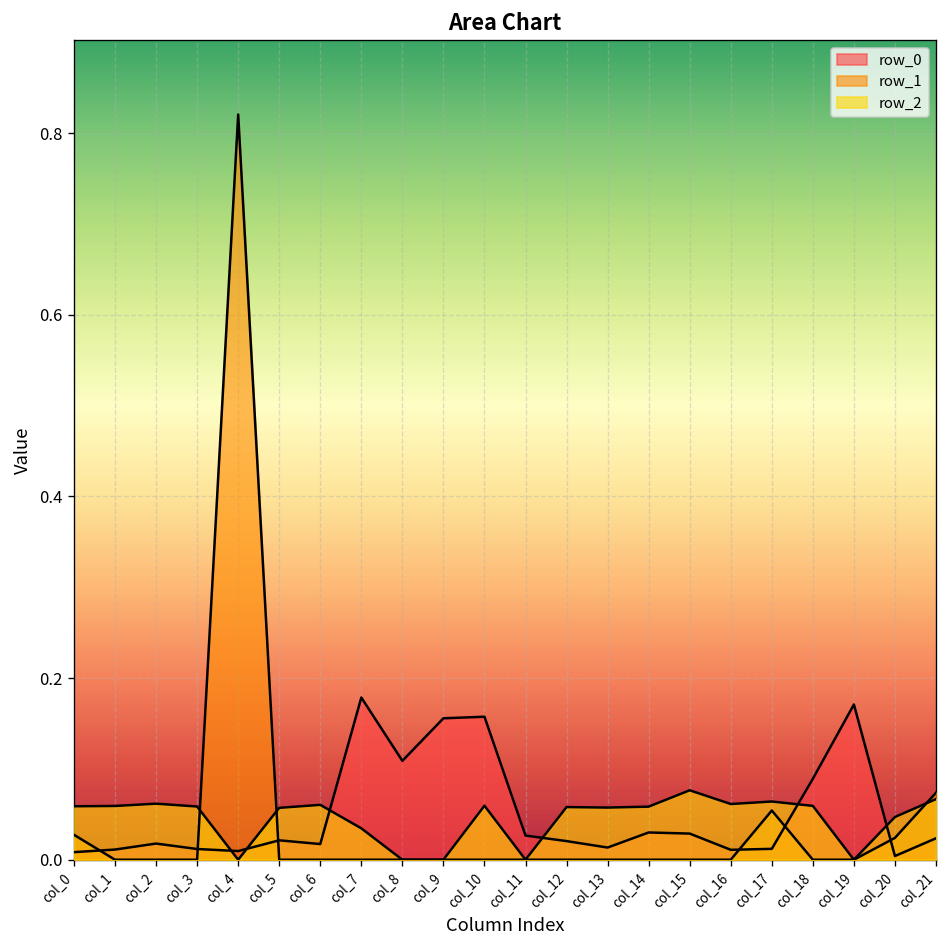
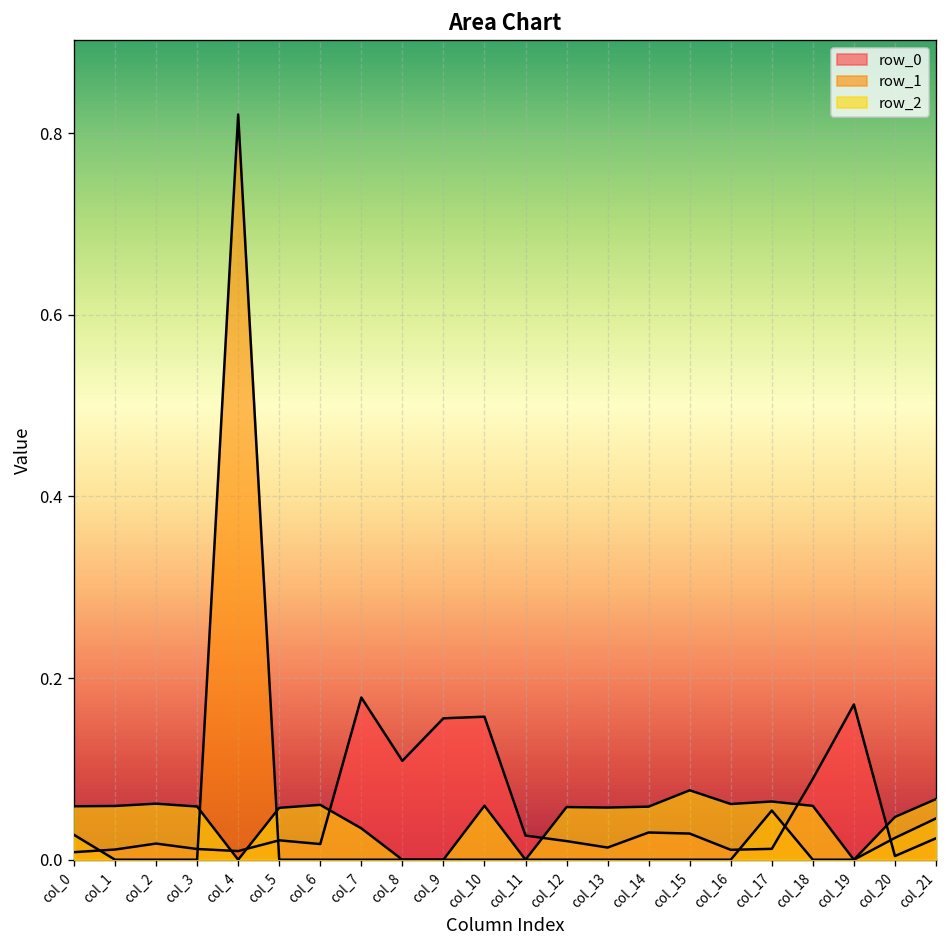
row_1, col_21: 0.07 -> 0.05
